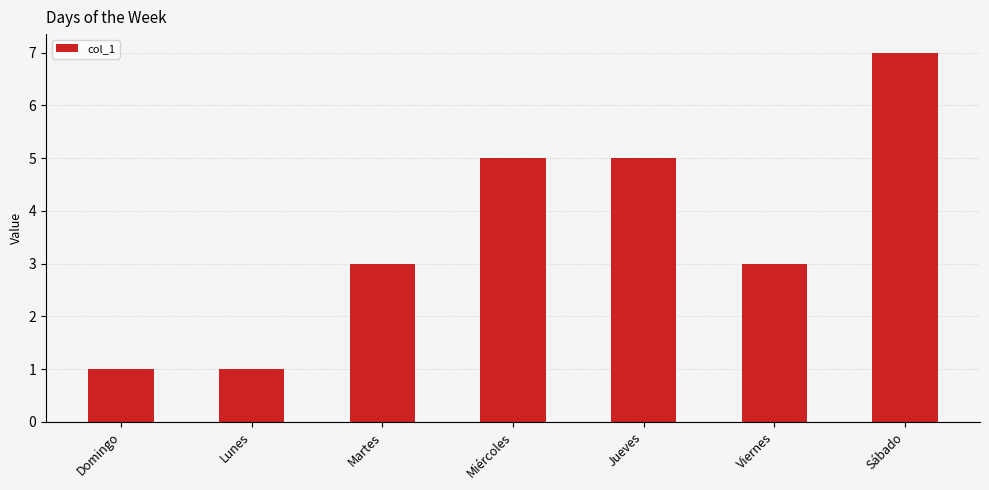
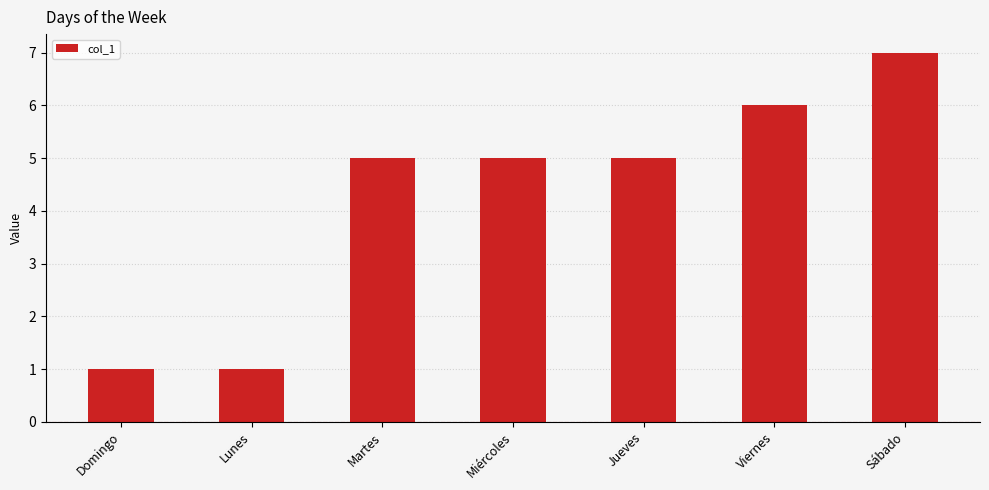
Martes: 3 -> 5
Viernes: 3 -> 6
